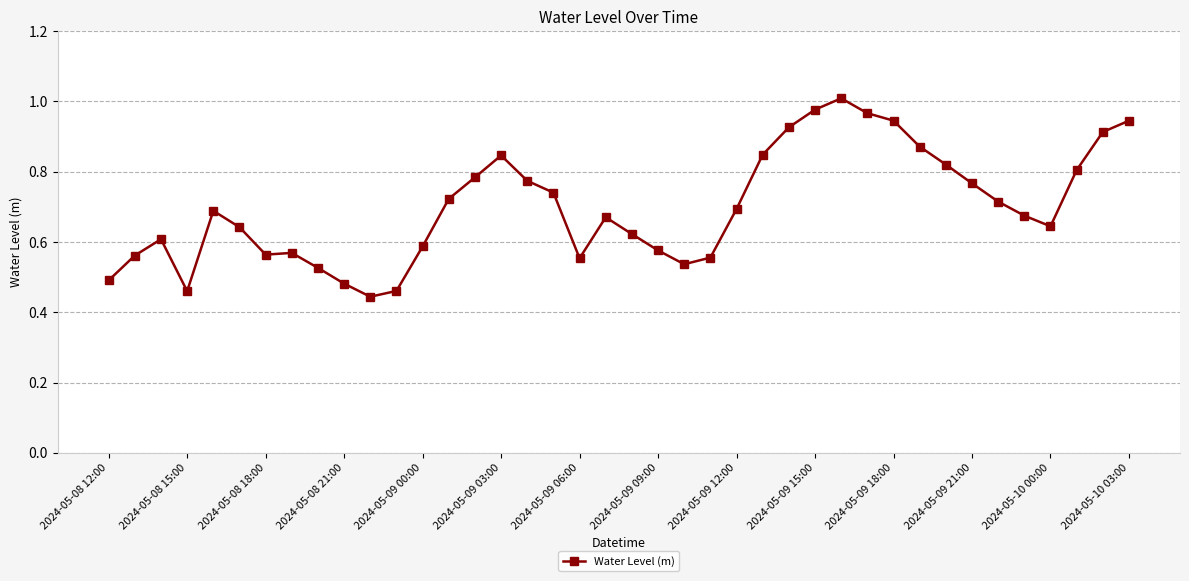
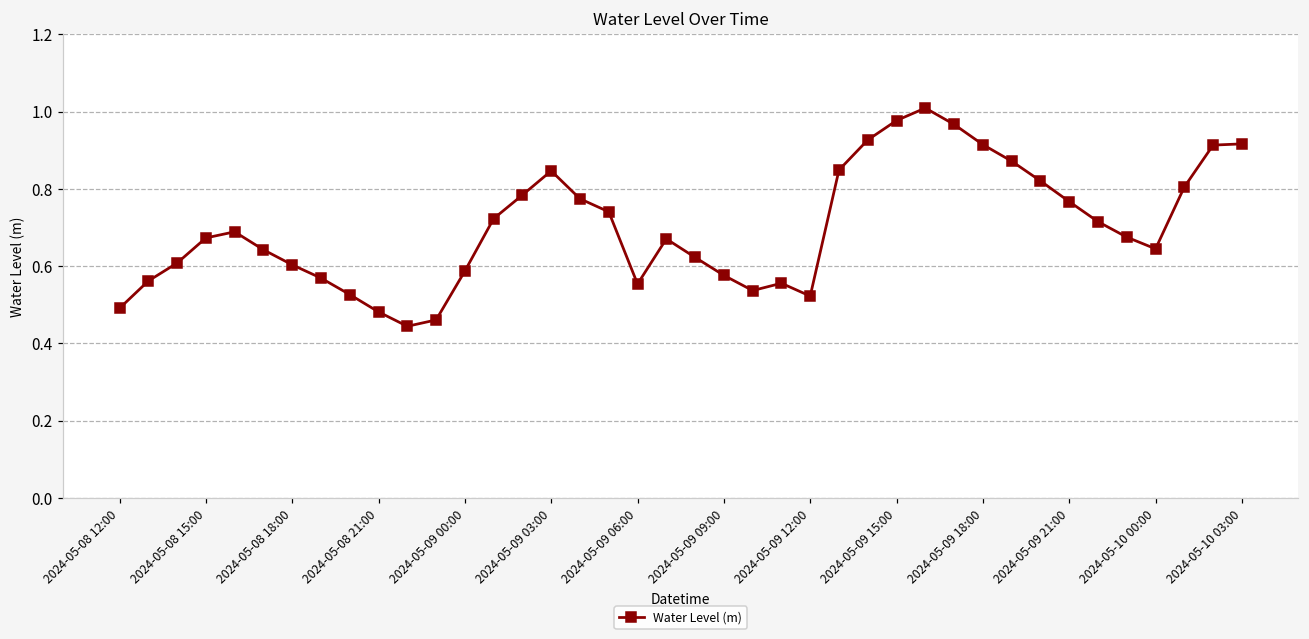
2024-05-08 15:00: 0.46 -> 0.67
2024-05-08 18:00: 0.56 -> 0.60
2024-05-09 12:00: 0.69 -> 0.52
2024-05-09 18:00: 0.95 -> 0.91
2024-05-10 03:00: 0.95 -> 0.92
